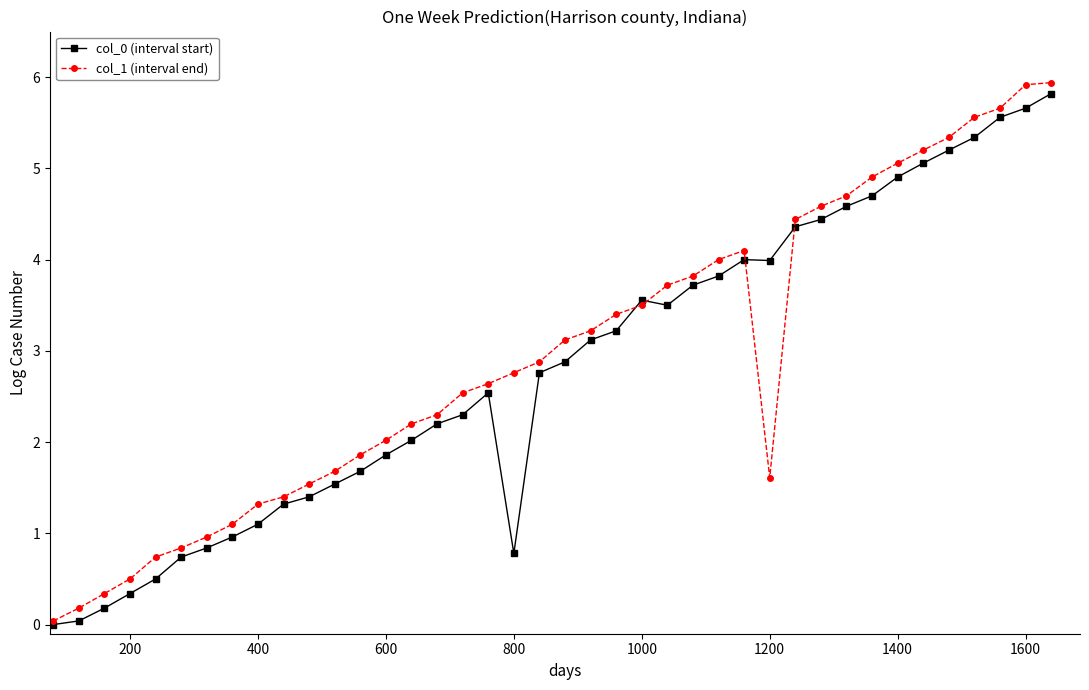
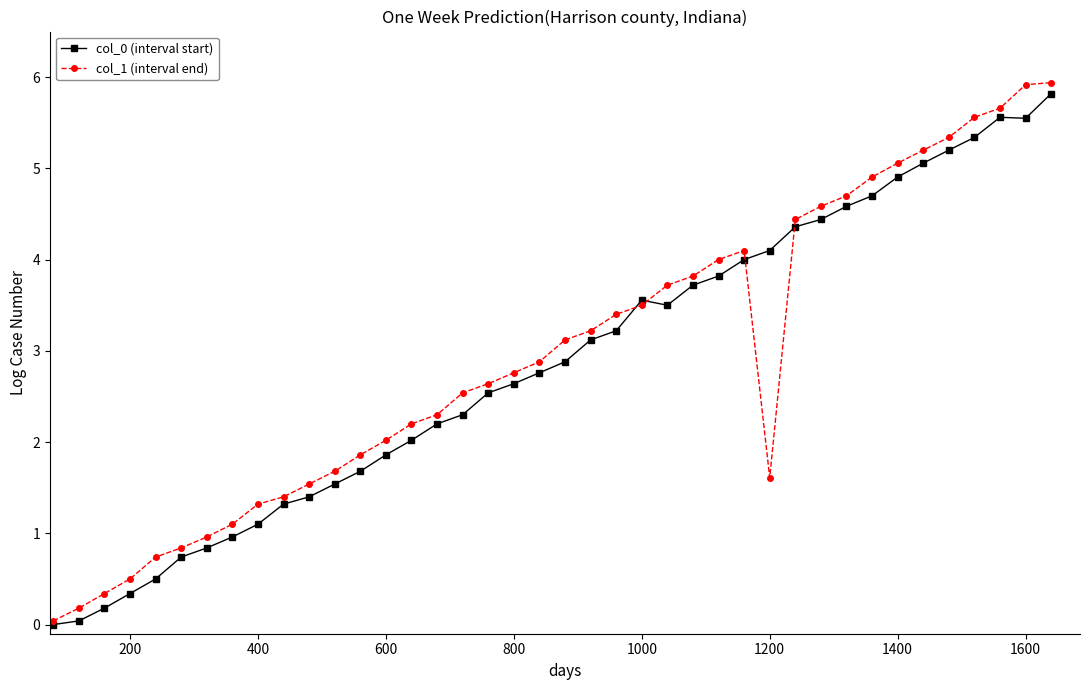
col_0 (interval start), 800: 0.8 -> 2.6
col_0 (interval start), 1200: 4.0 -> 4.1
col_0 (interval start), 1600: 5.7 -> 5.5
